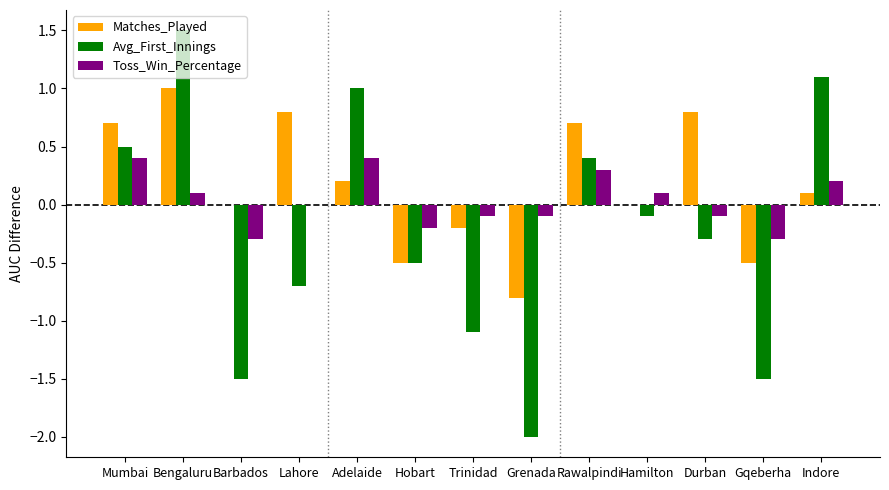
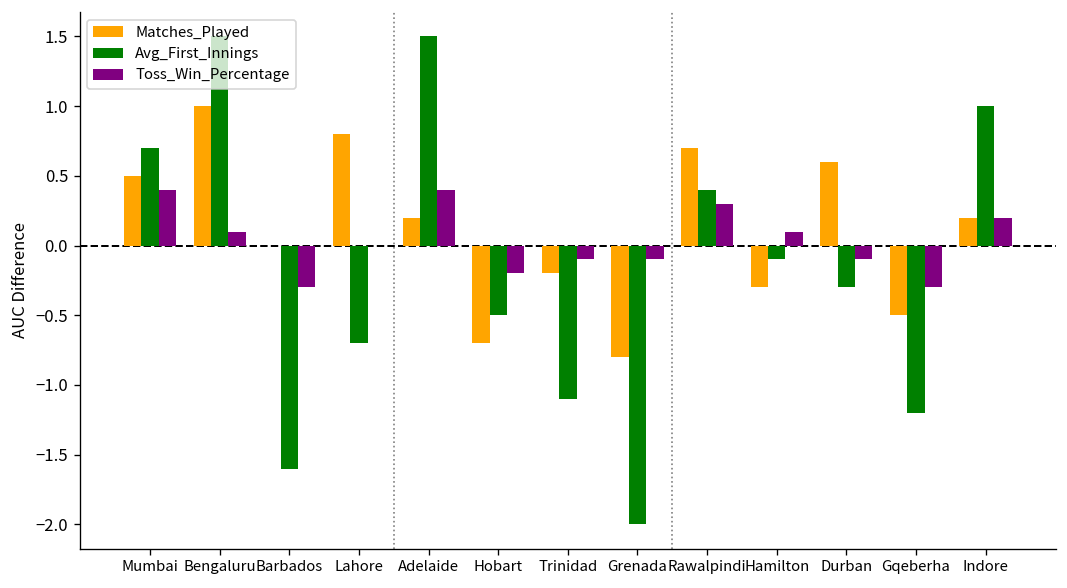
Matches_Played, Mumbai: 0.70 -> 0.50
Avg_First_Innings, Mumbai: 0.50 -> 0.70
Avg_First_Innings, Barbados: -1.50 -> -1.60
Avg_First_Innings, Adelaide: 1.00 -> 1.50
Matches_Played, Hobart: -0.50 -> -0.70
Matches_Played, Hamilton: 0.00 -> -0.30
Matches_Played, Durban: 0.80 -> 0.60
Avg_First_Innings, Gqeberha: -1.50 -> -1.20
Matches_Played, Indore: 0.10 -> 0.20
Avg_First_Innings, Indore: 1.10 -> 1.00
